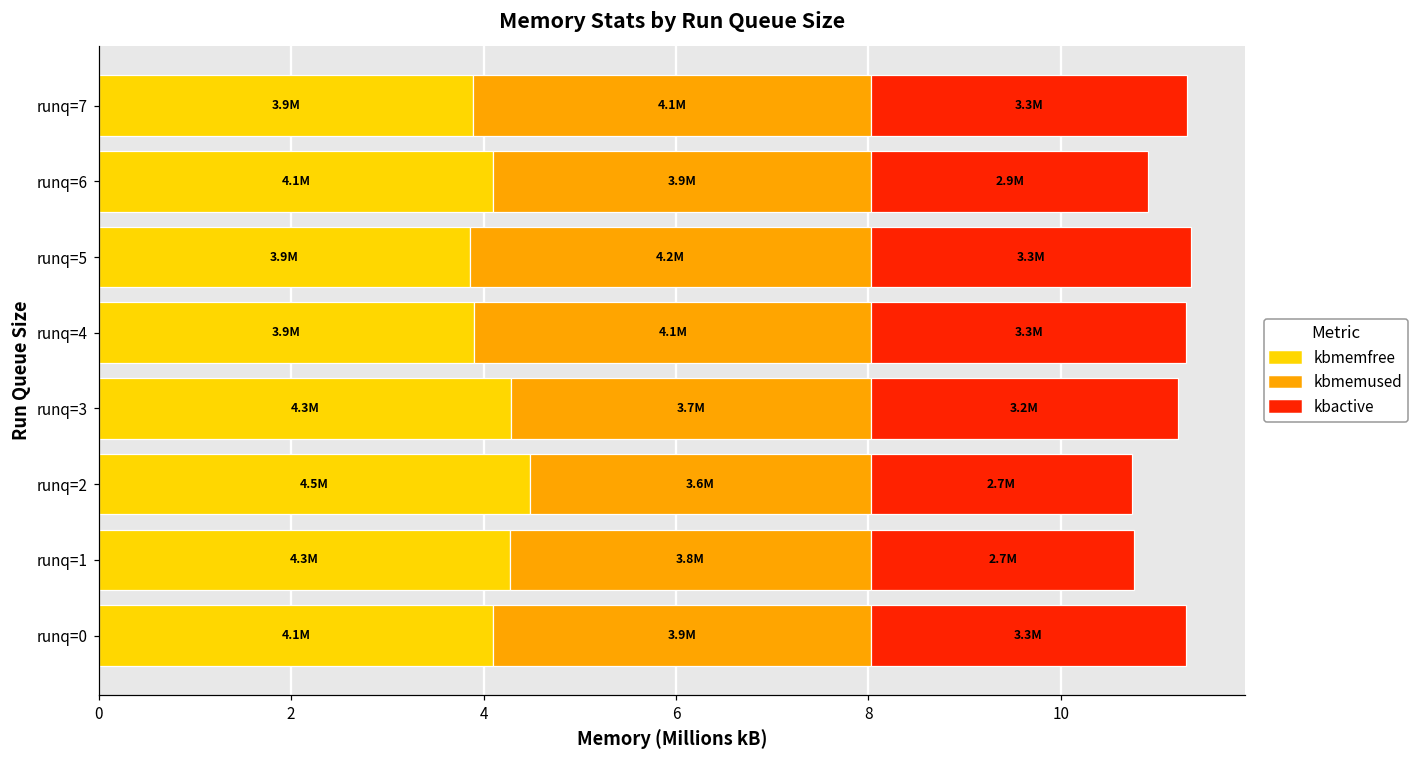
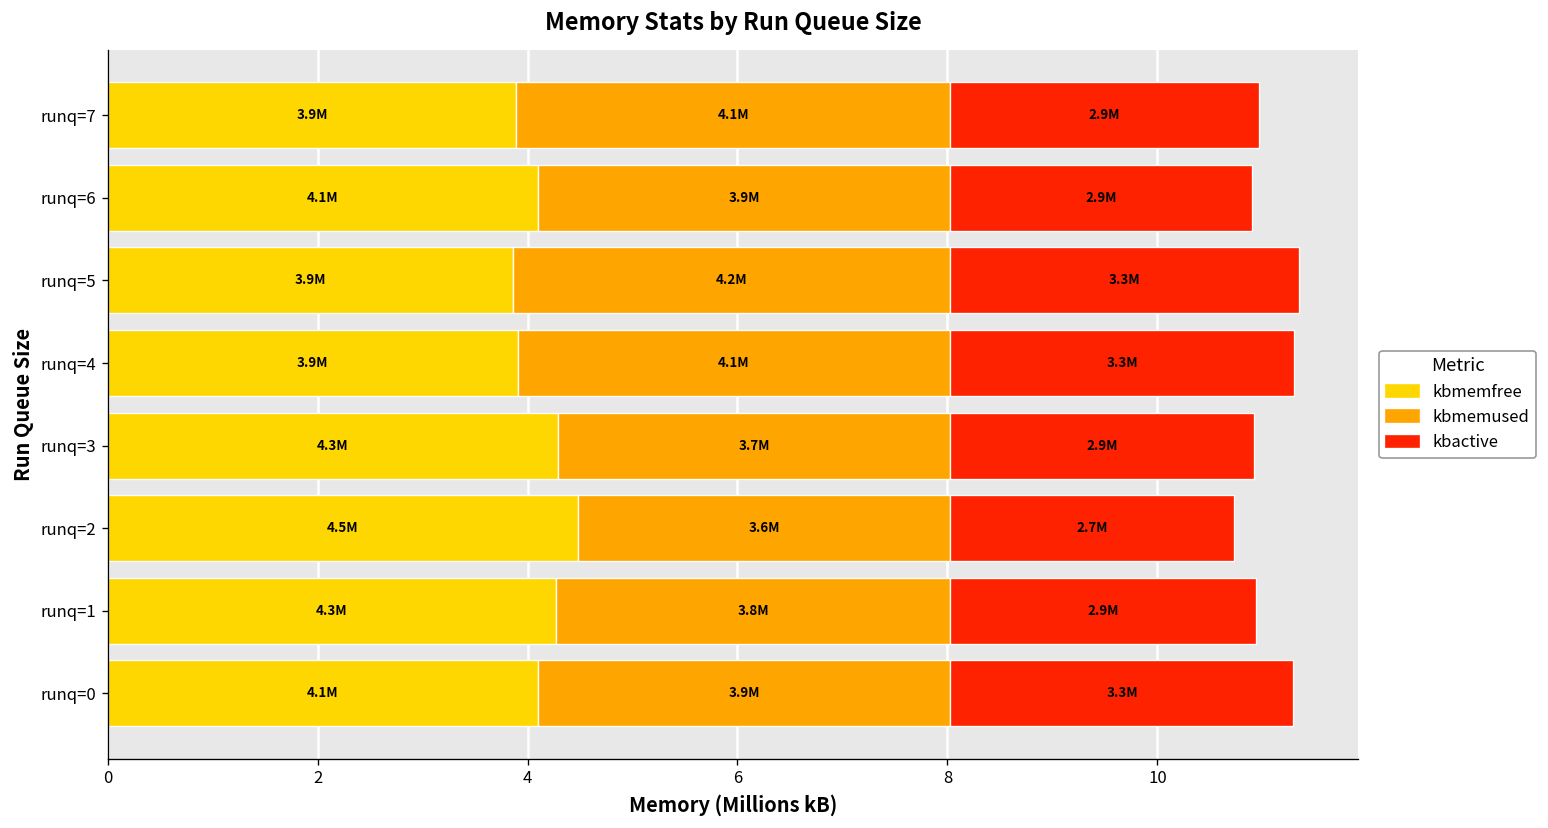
kbactive, runq=7: 3.3M -> 2.9M
kbactive, runq=3: 3.2M -> 2.9M
kbactive, runq=1: 2.7M -> 2.9M
